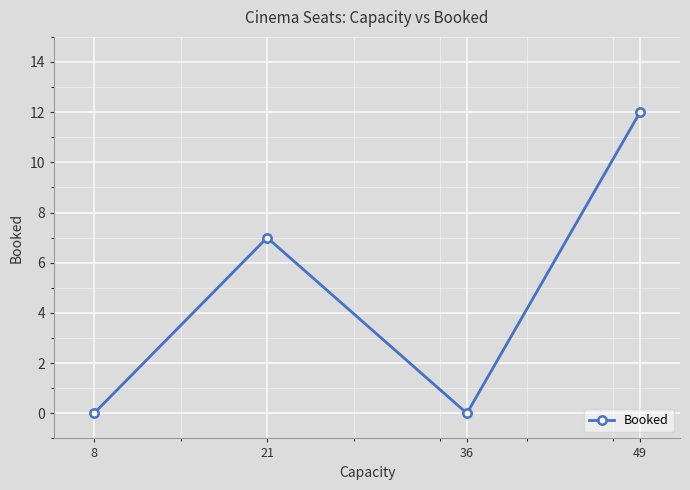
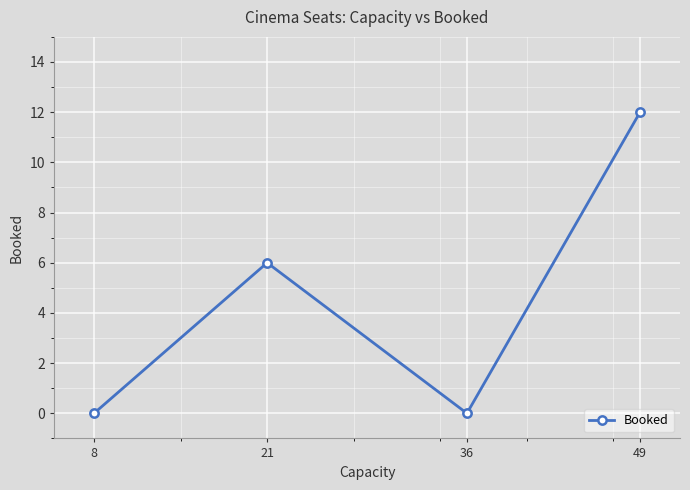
21: 7 -> 6
